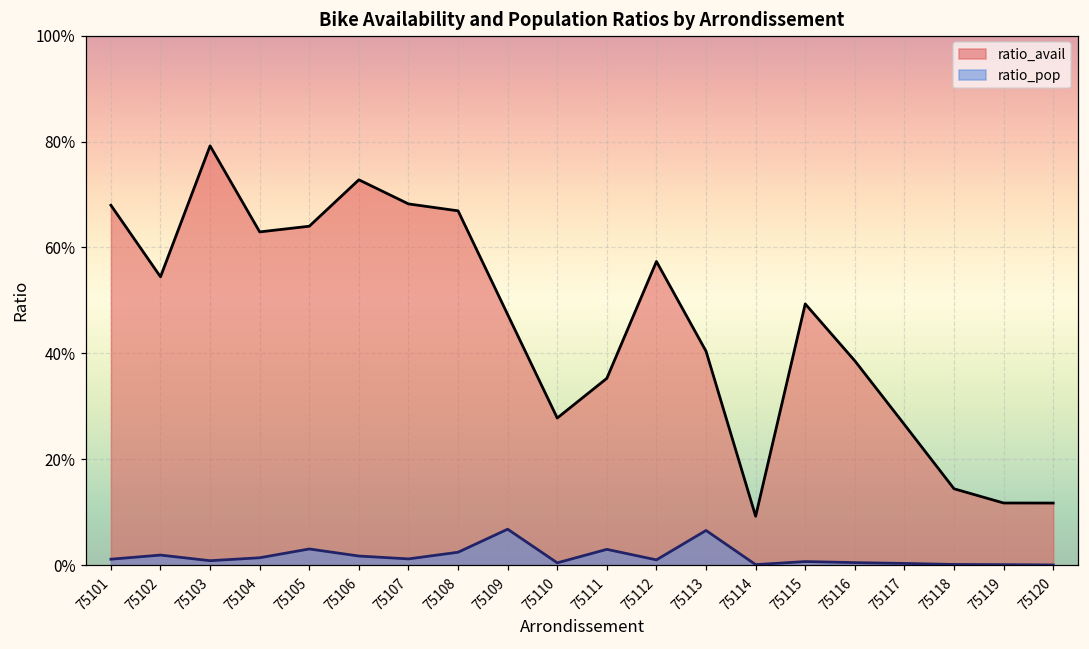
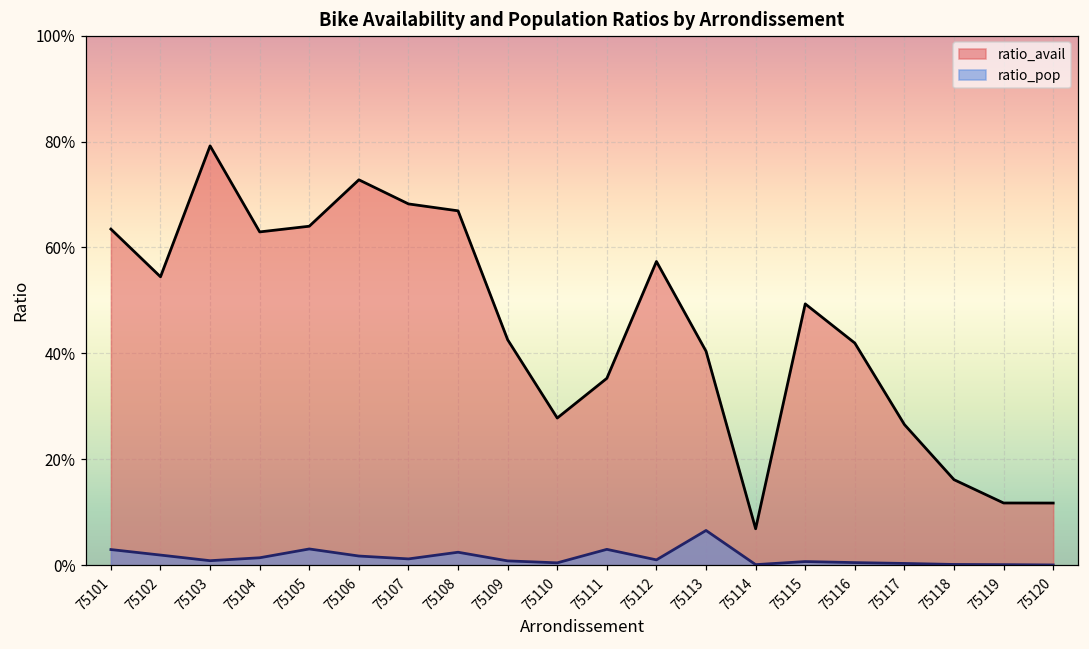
ratio_avail, 75101: 68% -> 63%
ratio_pop, 75101: 1% -> 3%
ratio_avail, 75109: 47% -> 43%
ratio_pop, 75109: 7% -> 1%
ratio_avail, 75114: 9% -> 7%
ratio_avail, 75116: 39% -> 42%
ratio_avail, 75118: 14% -> 16%
